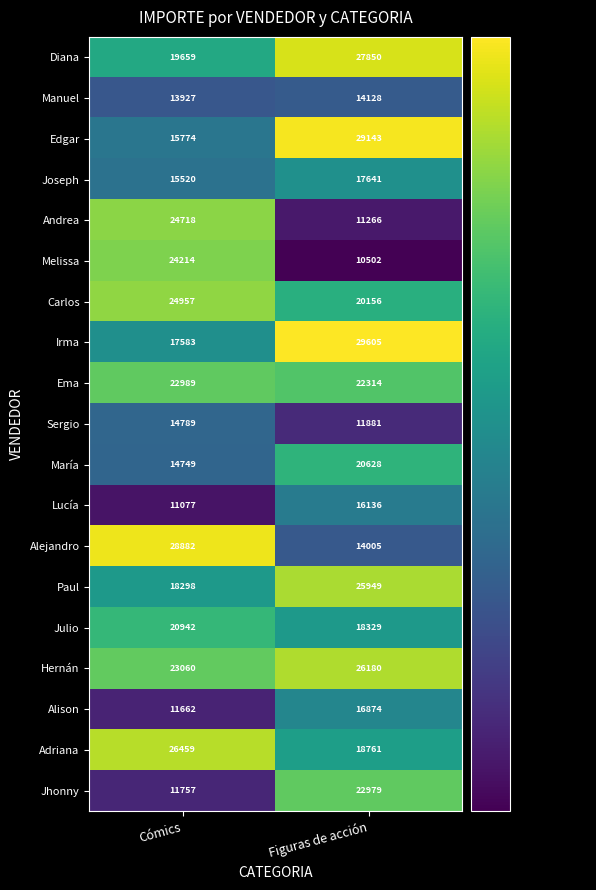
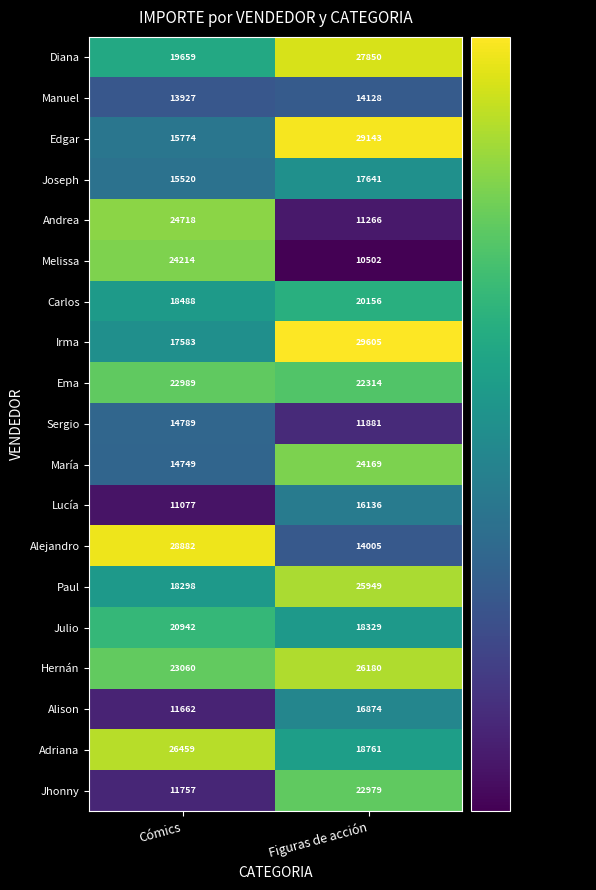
Carlos, Cómics: 24957 -> 18488
María, Figuras de acción: 20628 -> 24169
